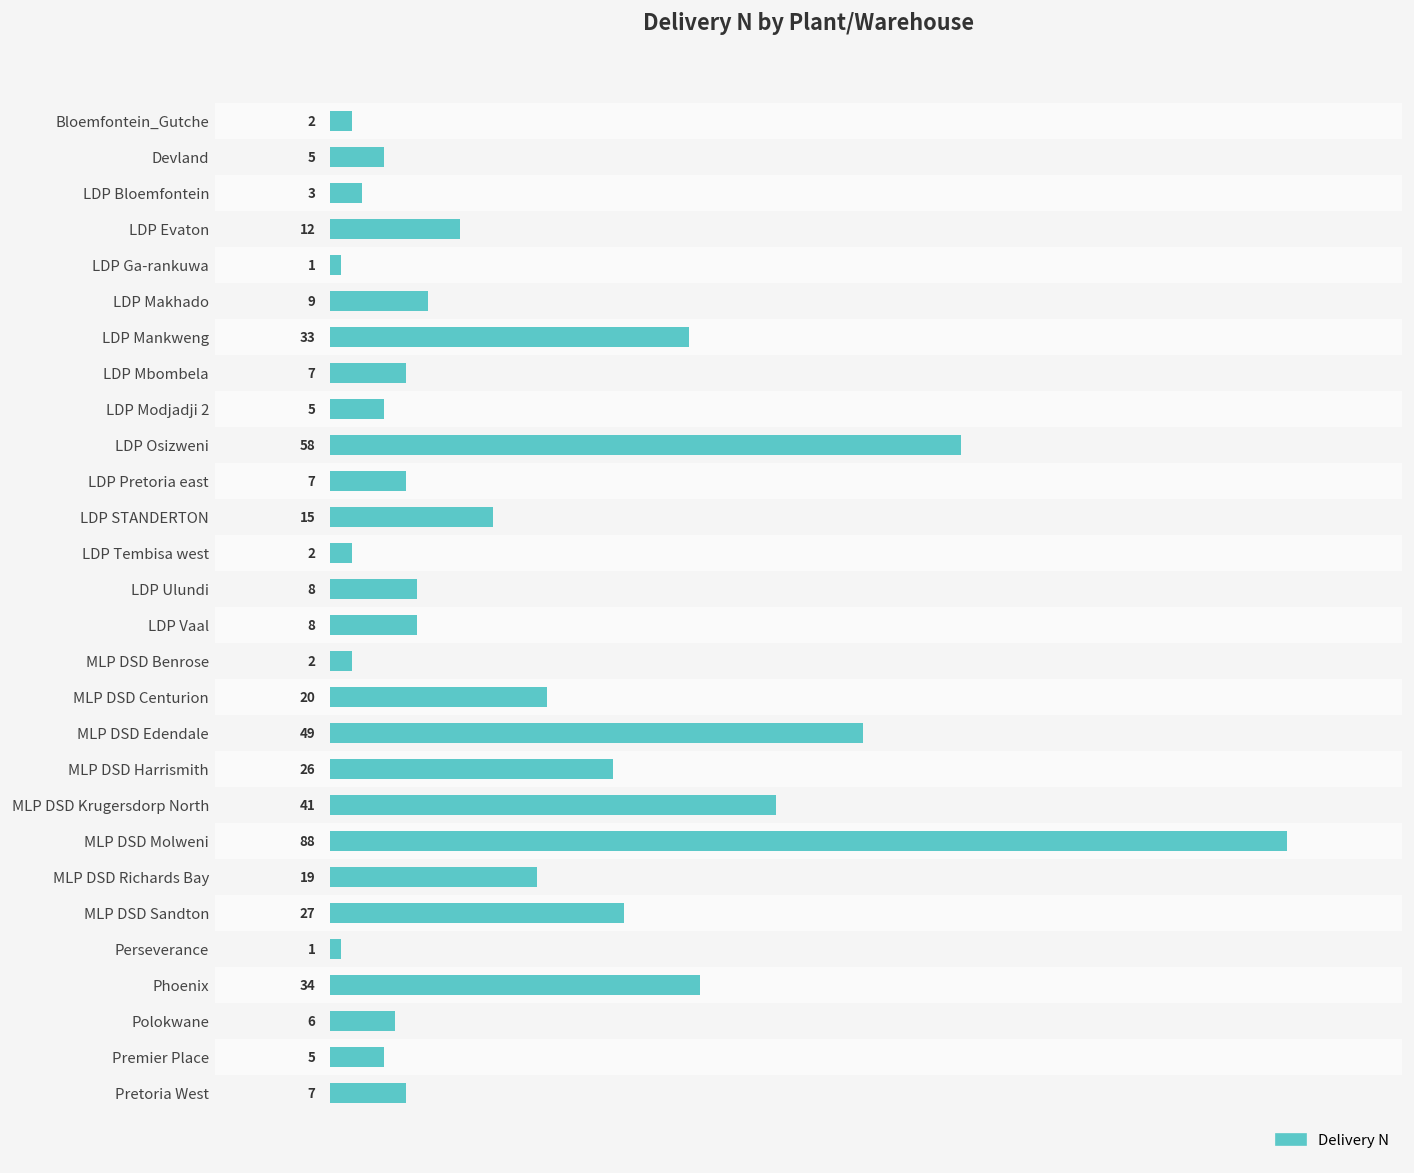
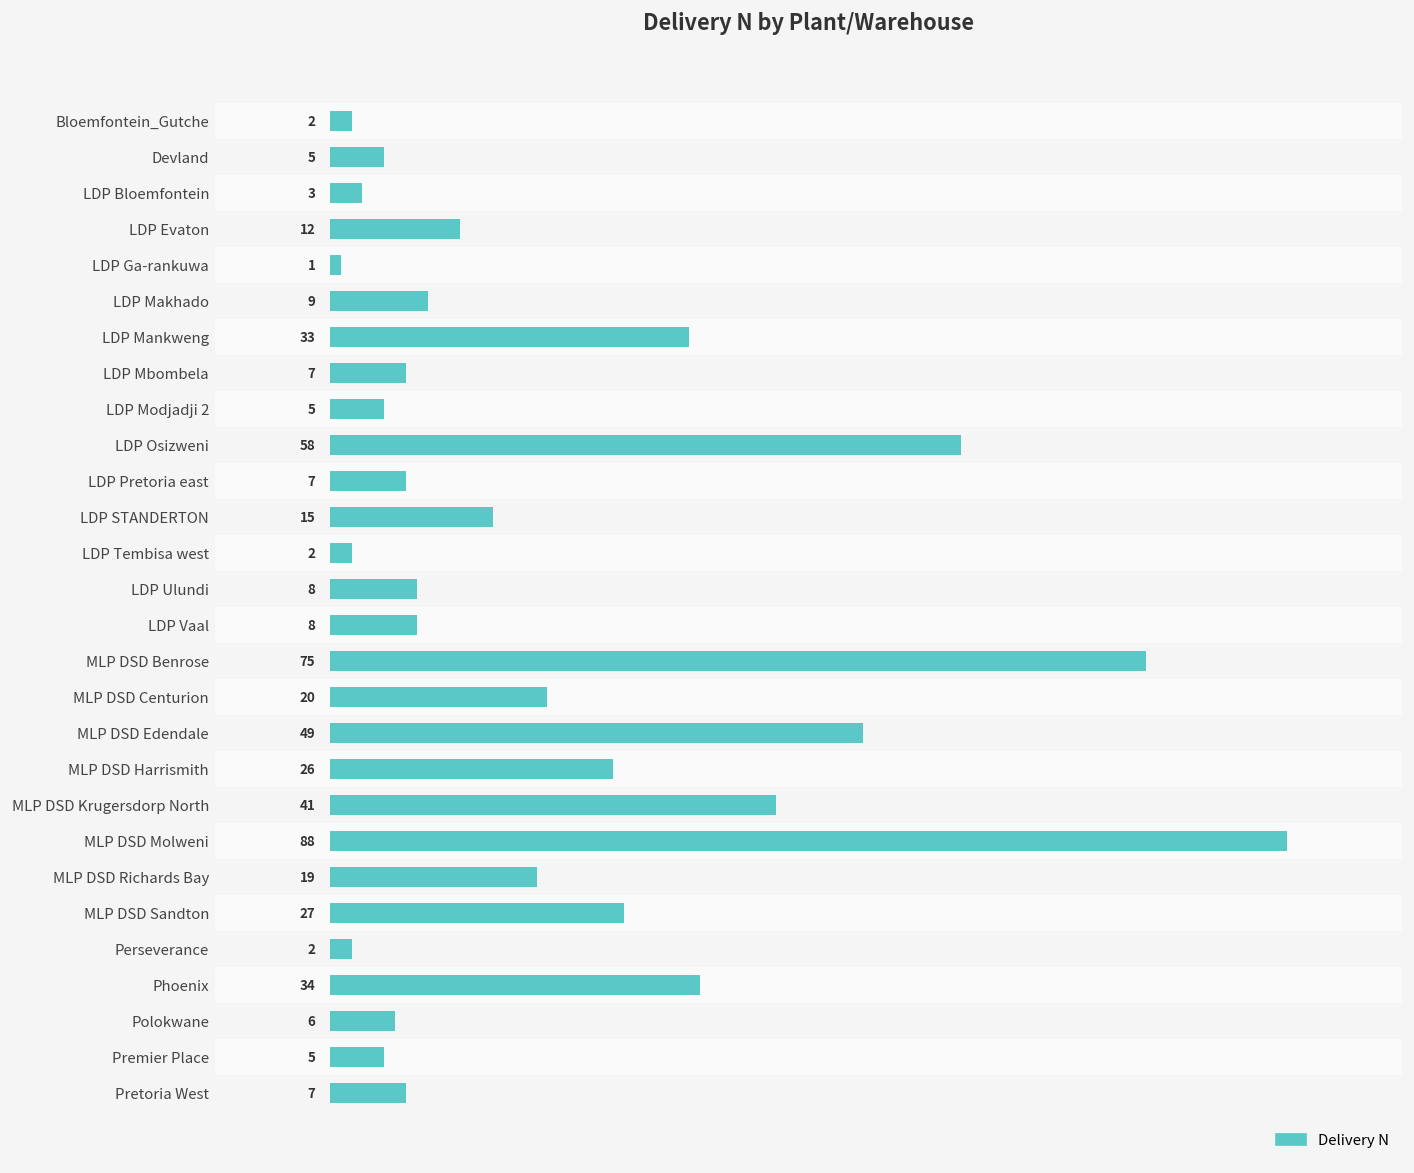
MLP DSD Benrose: 2 -> 75
Perseverance: 1 -> 2
